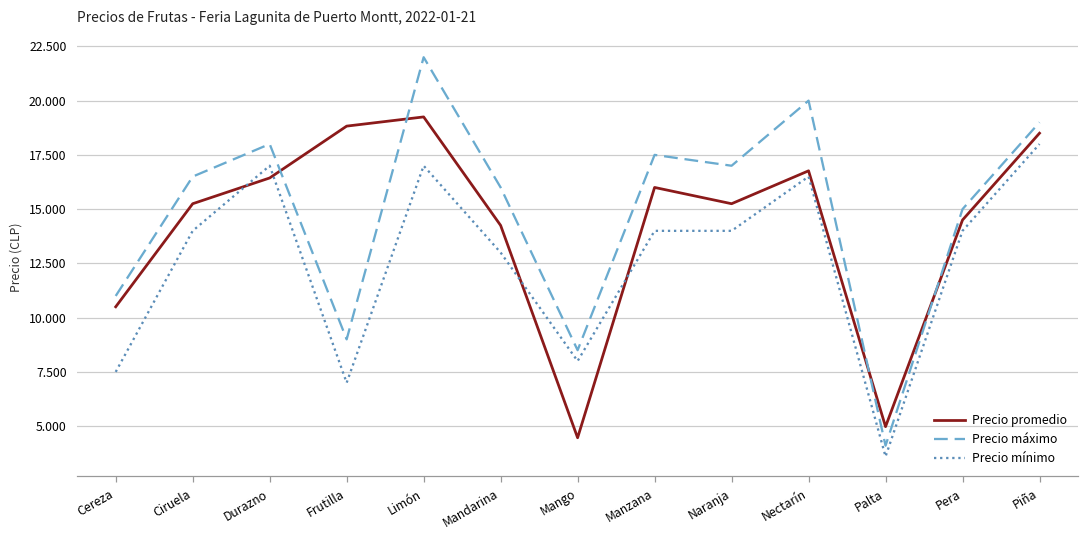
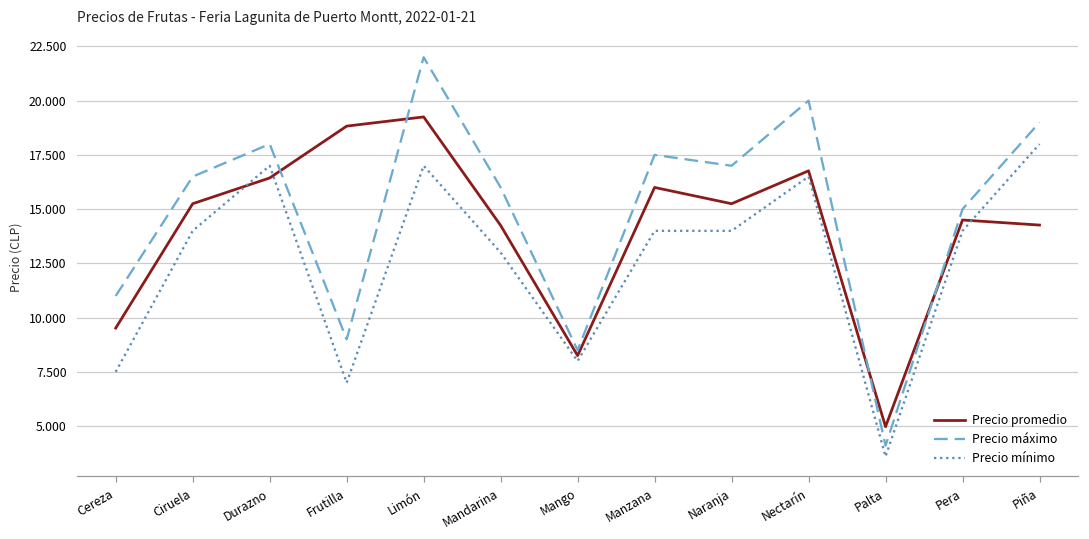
Precio promedio, Cereza: 10.5 -> 9.5
Precio promedio, Mango: 4.5 -> 8.3
Precio promedio, Piña: 18.5 -> 14.3
